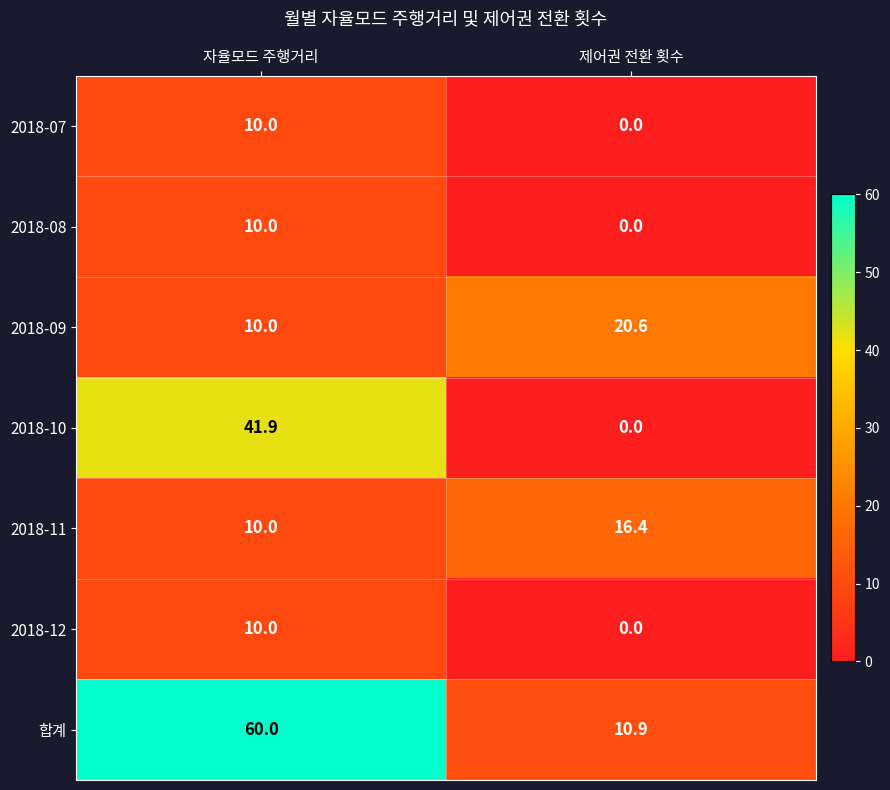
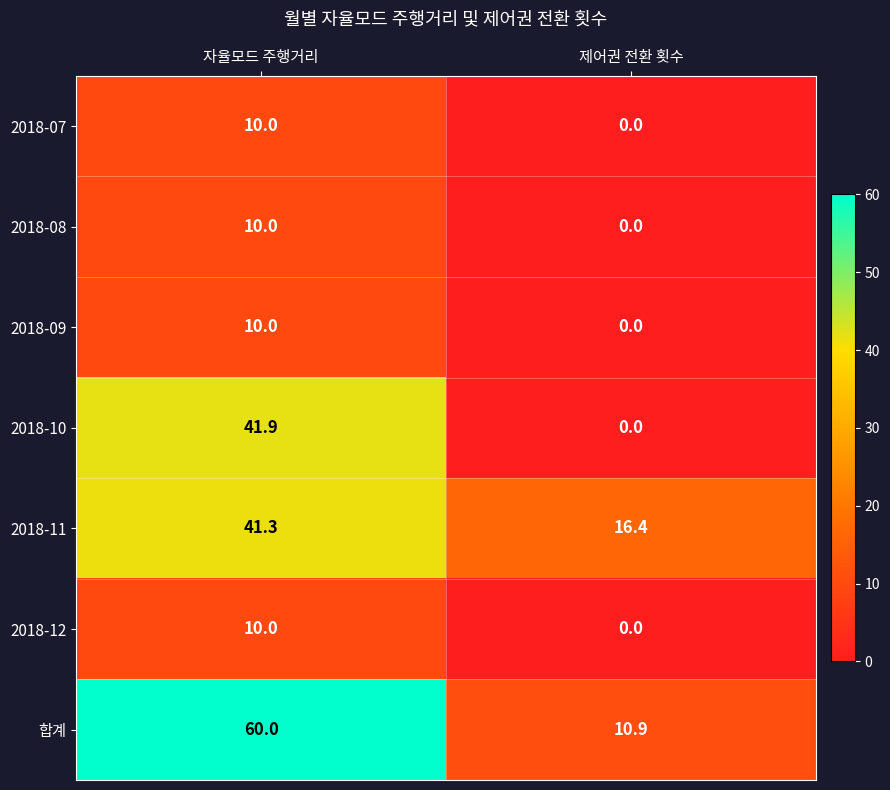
2018-09, 제어권 전환 횟수: 20.6 -> 0.0
2018-11, 자율모드 주행거리: 10.0 -> 41.3
